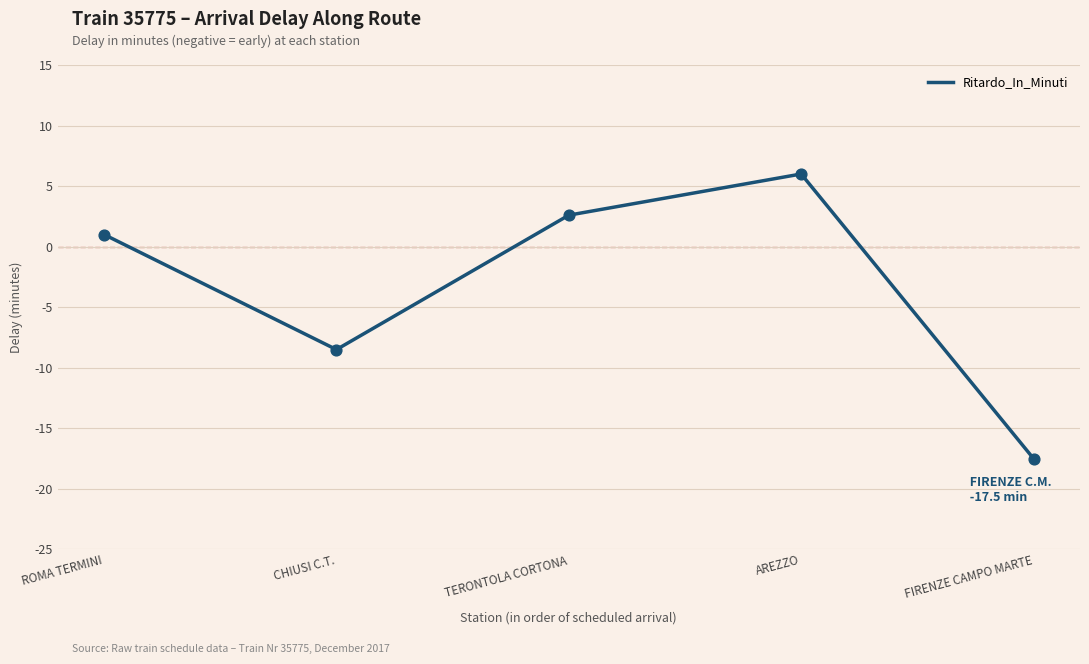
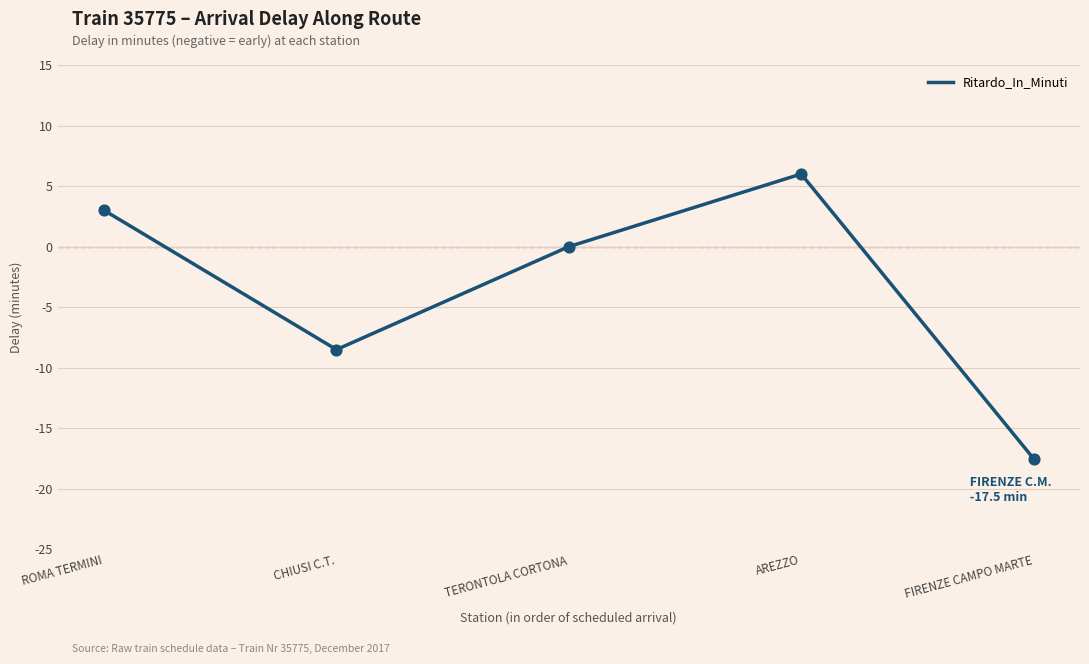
ROMA TERMINI: 1 -> 3
TERONTOLA CORTONA: 2.6 -> 0.0
